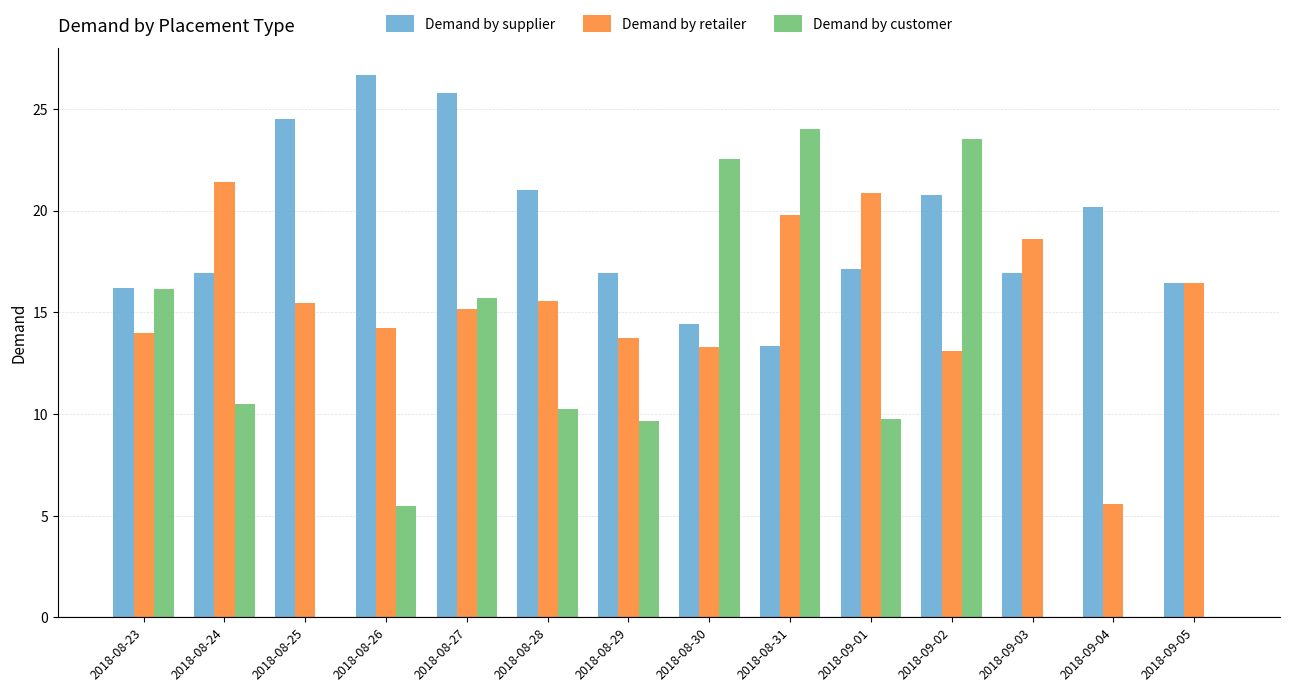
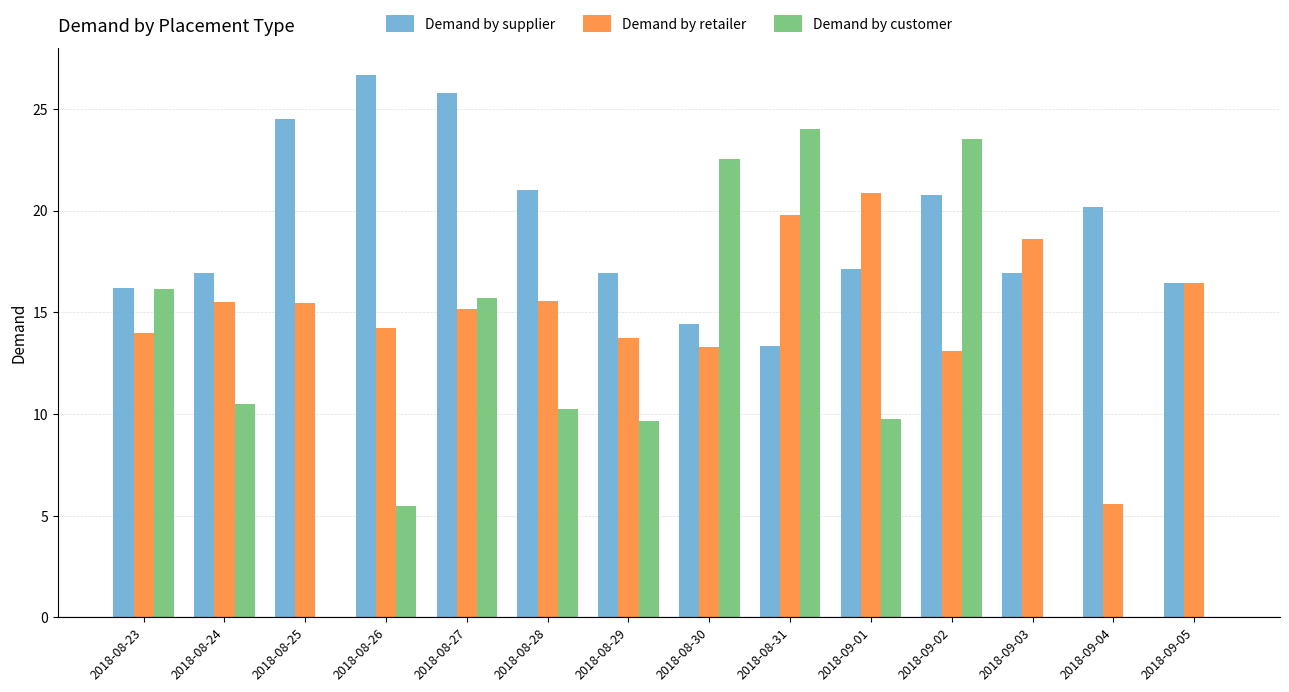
Demand by retailer, 2018-08-24: 21.4 -> 15.5
